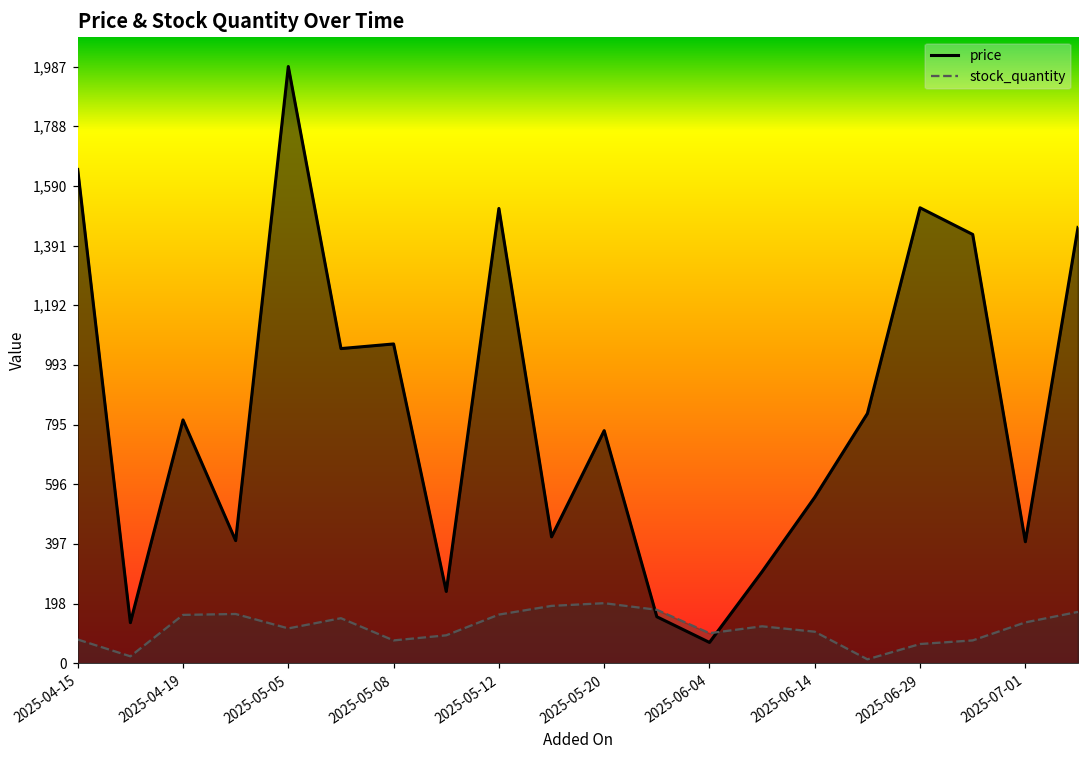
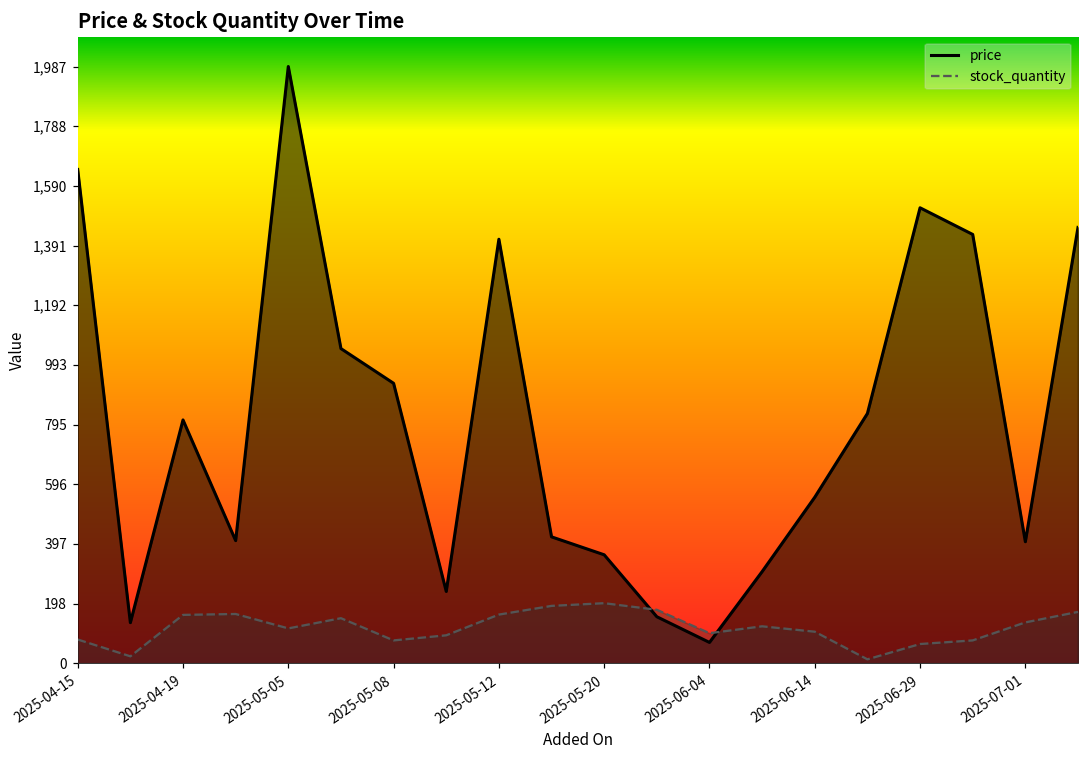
price, 2025-05-08: 1,060 -> 930
price, 2025-05-12: 1,510 -> 1,410
price, 2025-05-20: 770 -> 360
